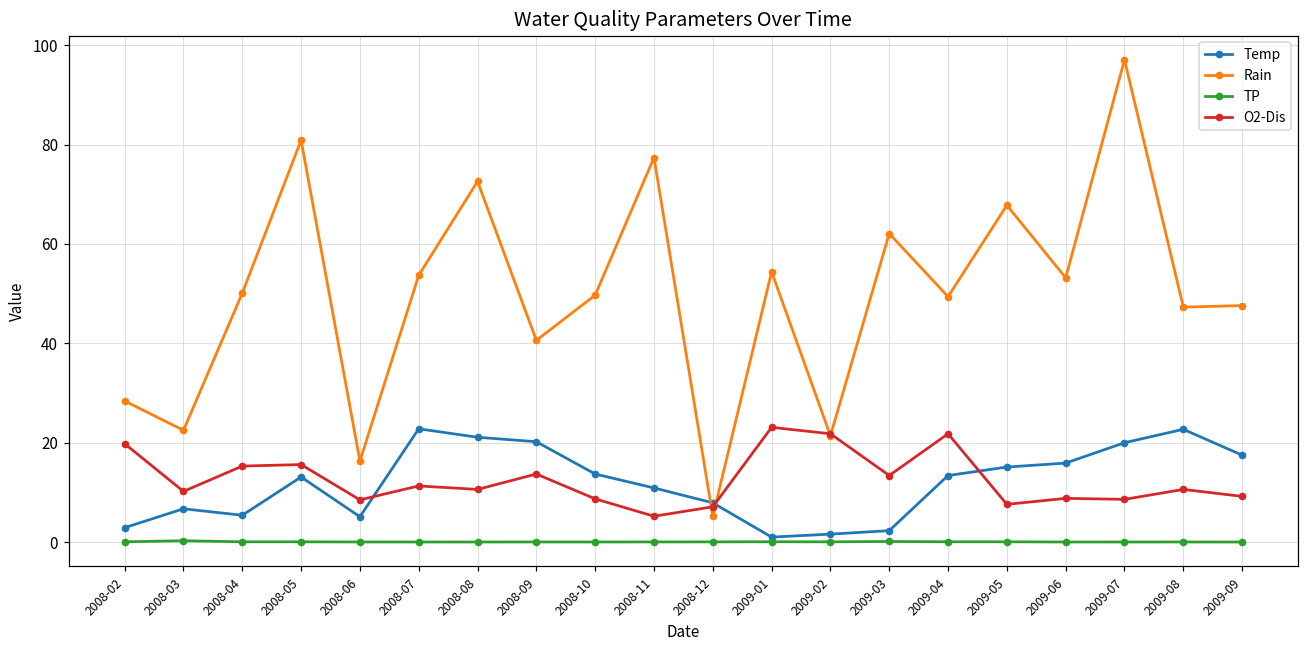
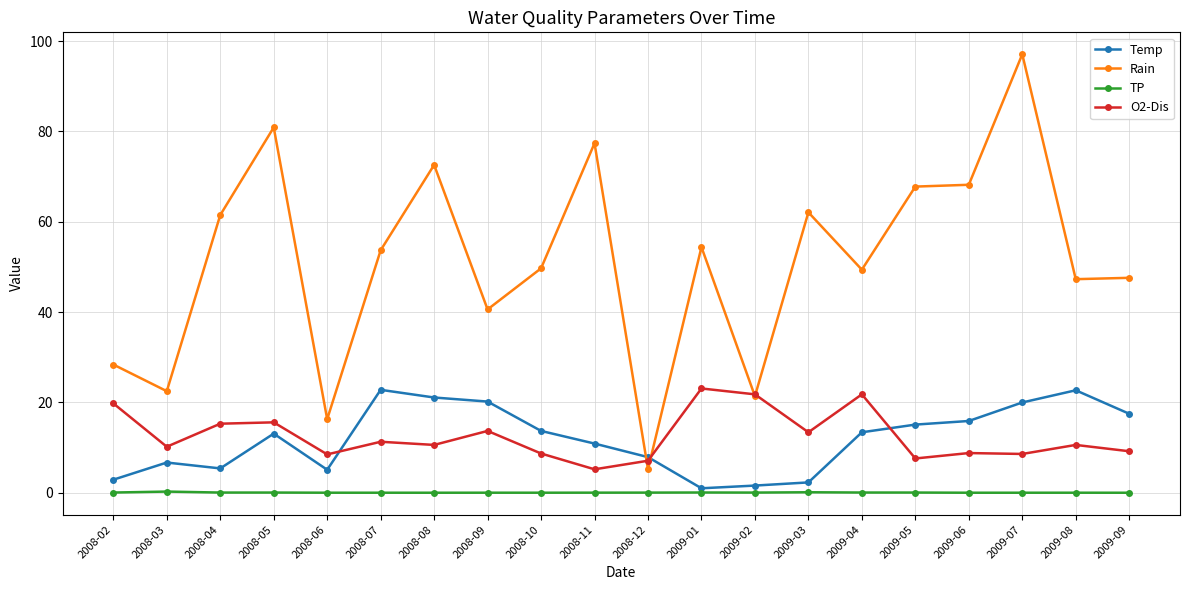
Rain, 2008-04: 50 -> 62
Rain, 2009-06: 53 -> 68
